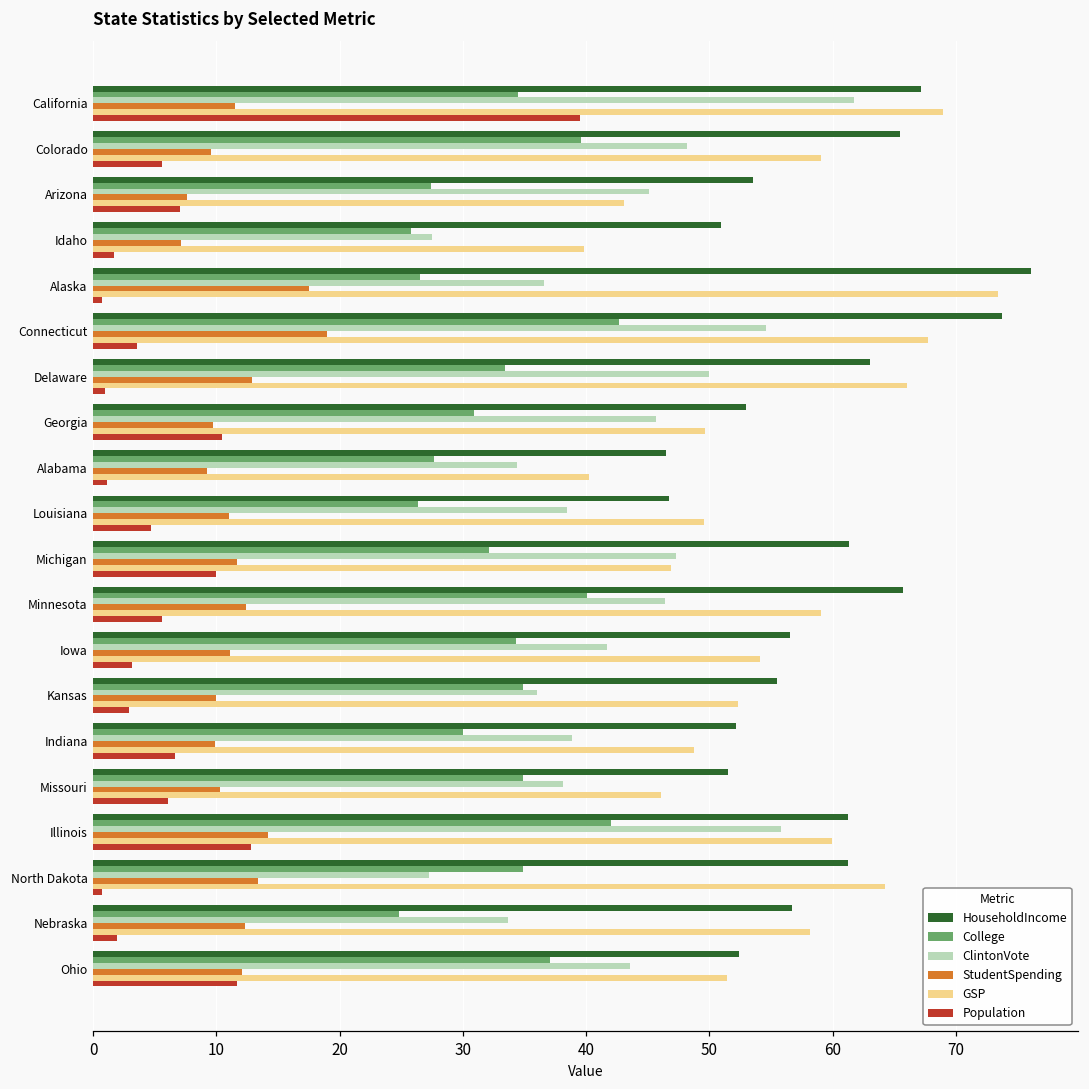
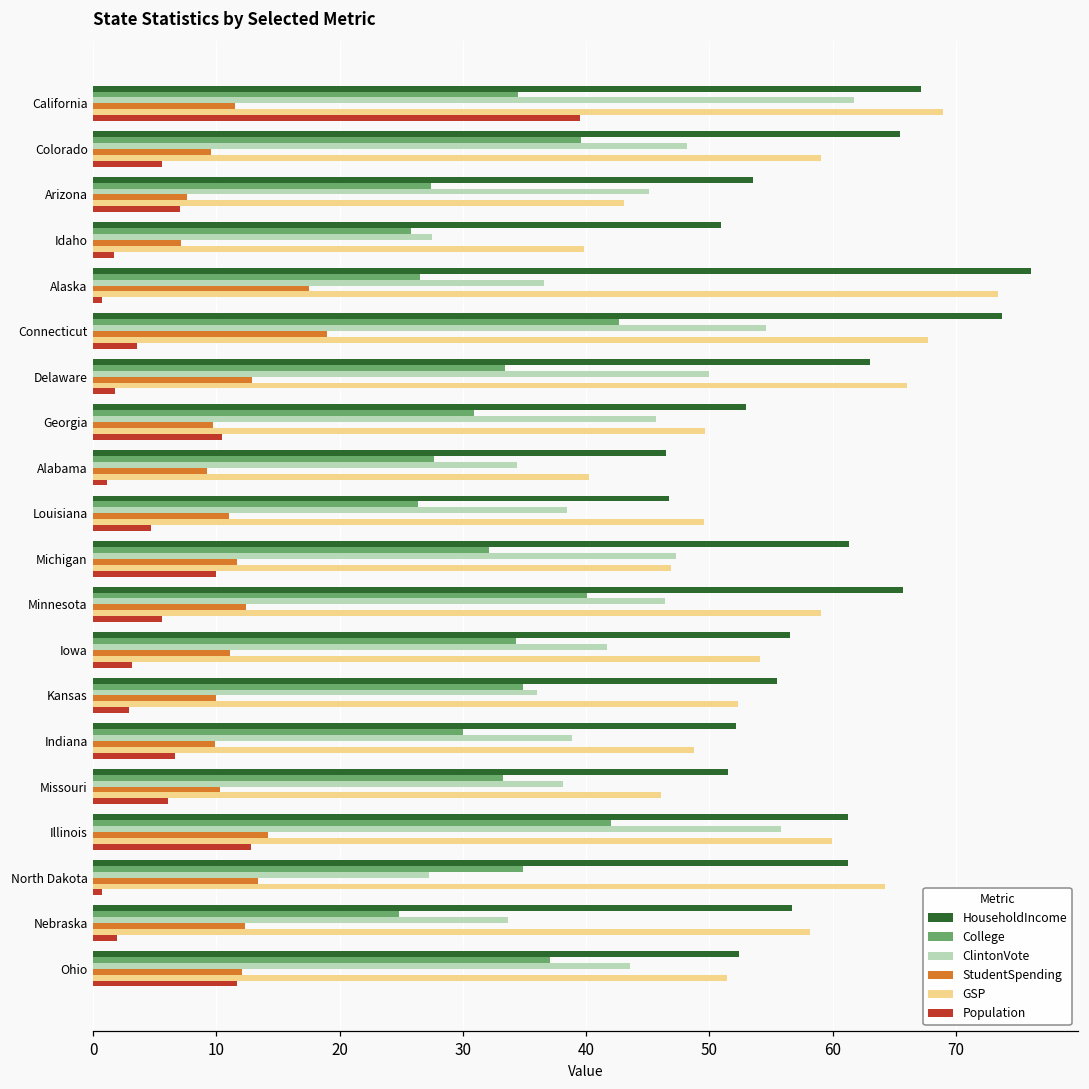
Population, Delaware: 1.0 -> 1.8
College, Missouri: 34.9 -> 33.3
